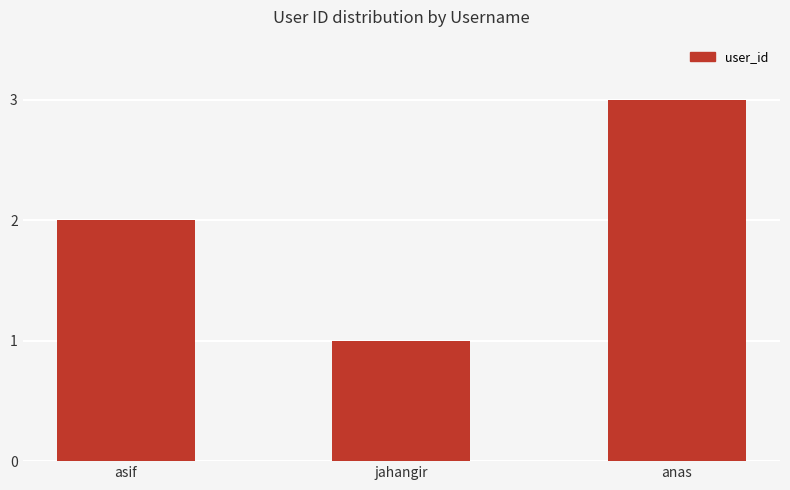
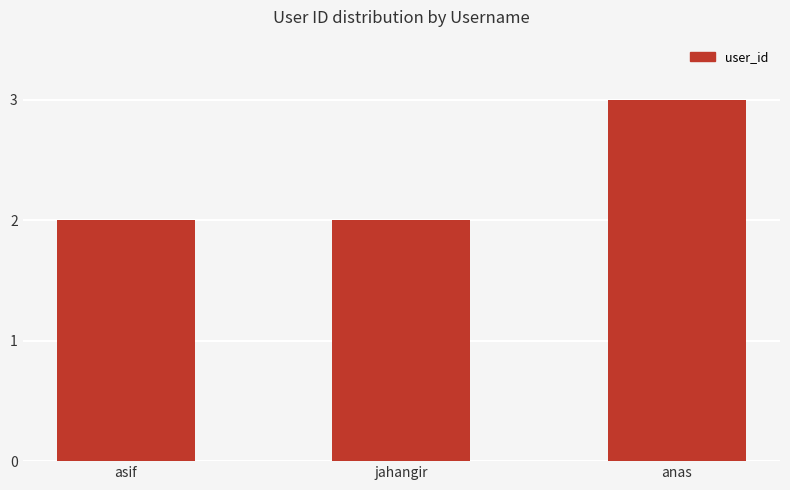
jahangir: 1 -> 2
